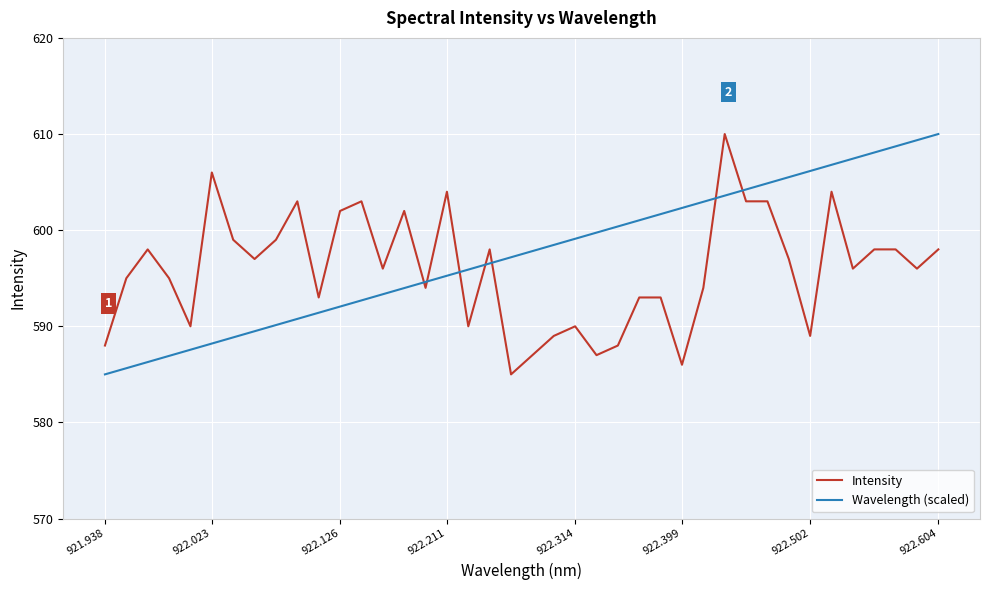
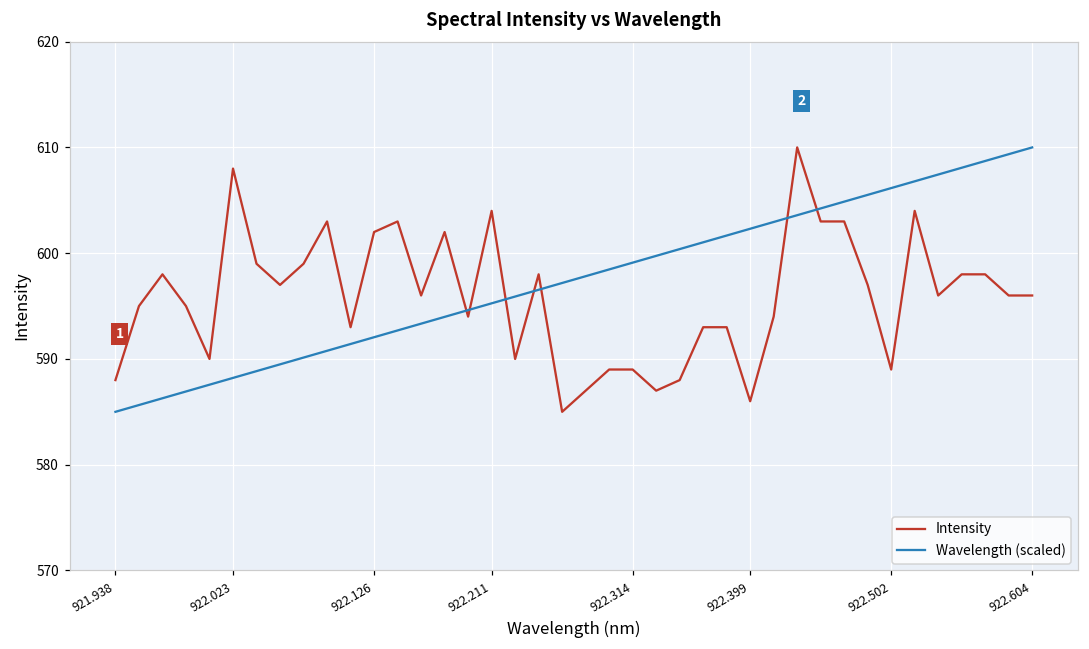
Intensity, 922.023: 606 -> 608
Intensity, 922.314: 590 -> 589
Intensity, 922.604: 598 -> 596
